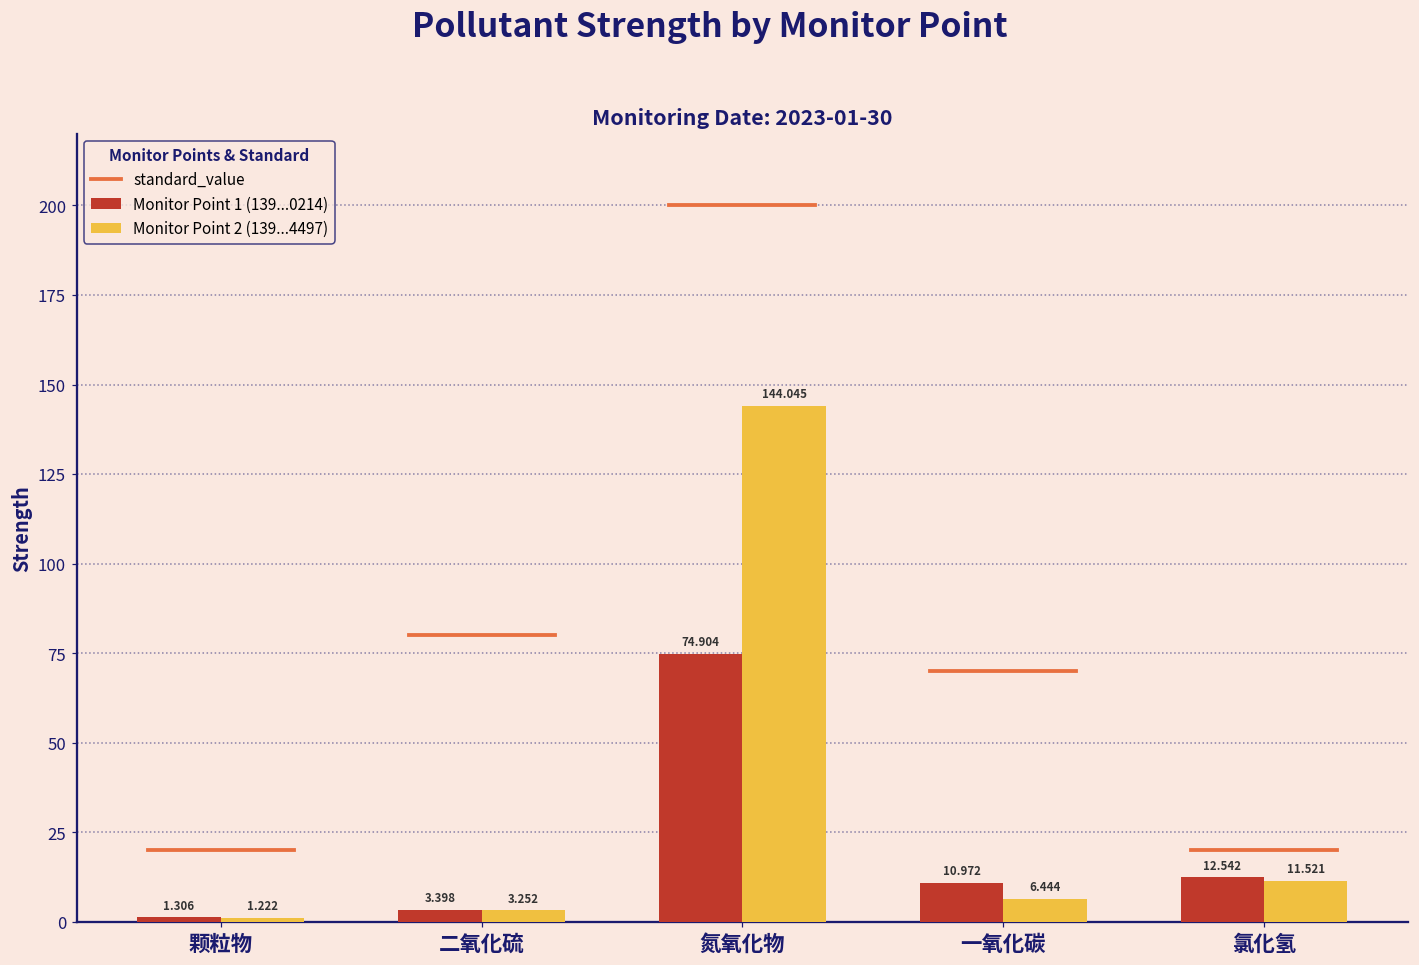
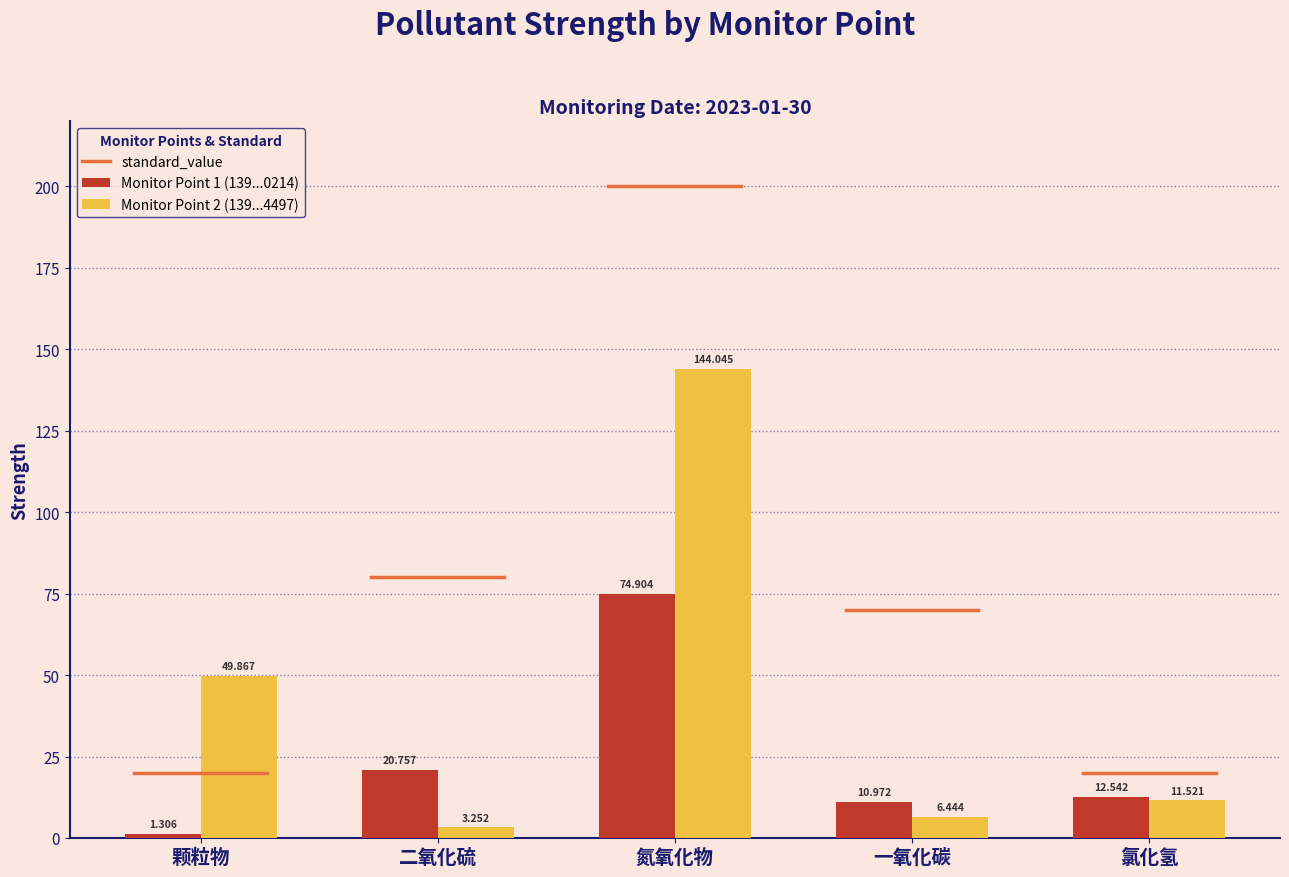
Monitor Point 2 (139...4497), 颗粒物: 1.222 -> 49.867
Monitor Point 1 (139...0214), 二氧化硫: 3.398 -> 20.757
